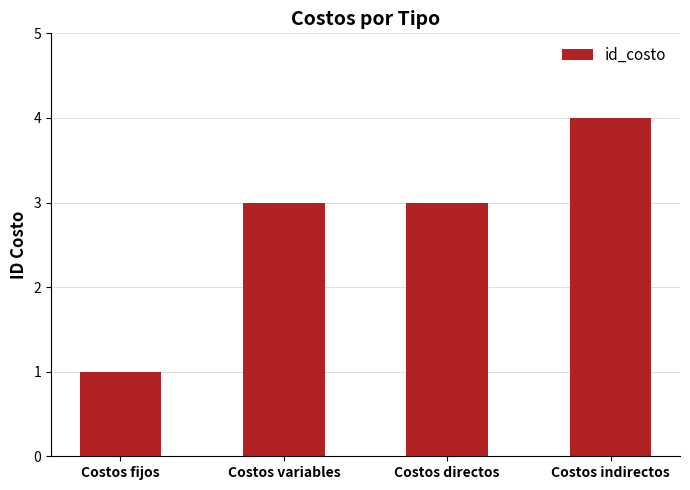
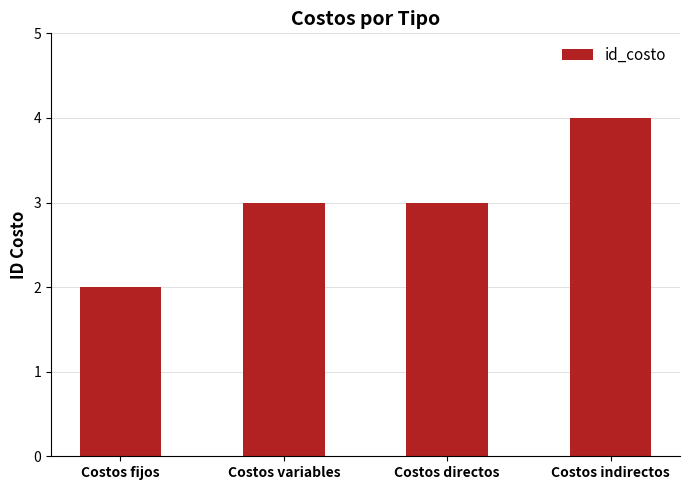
Costos fijos: 1 -> 2
